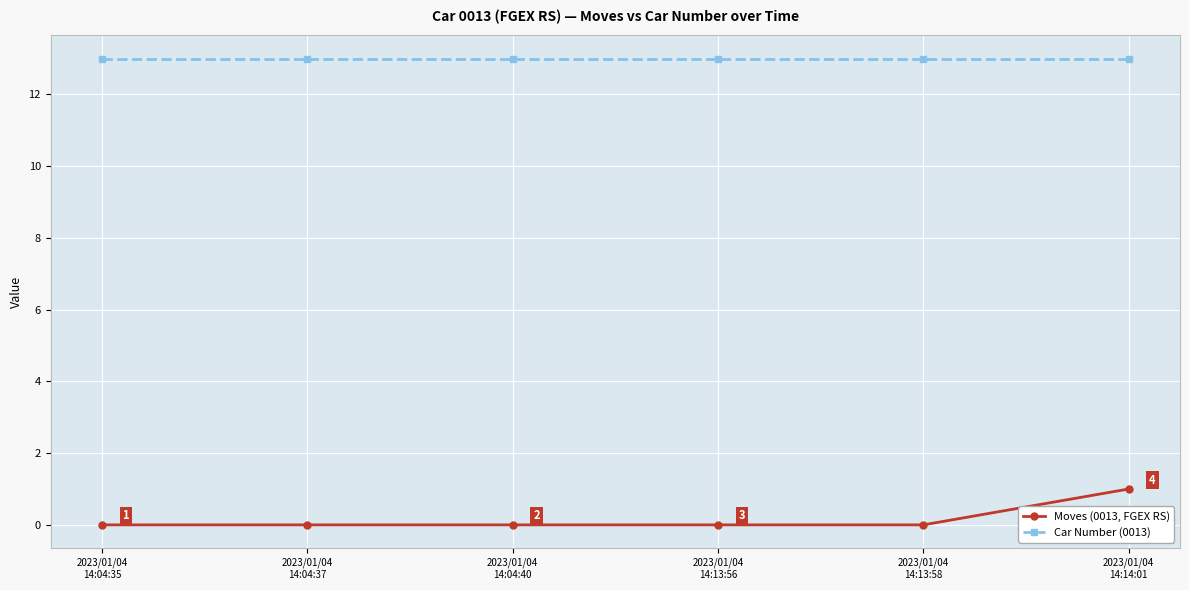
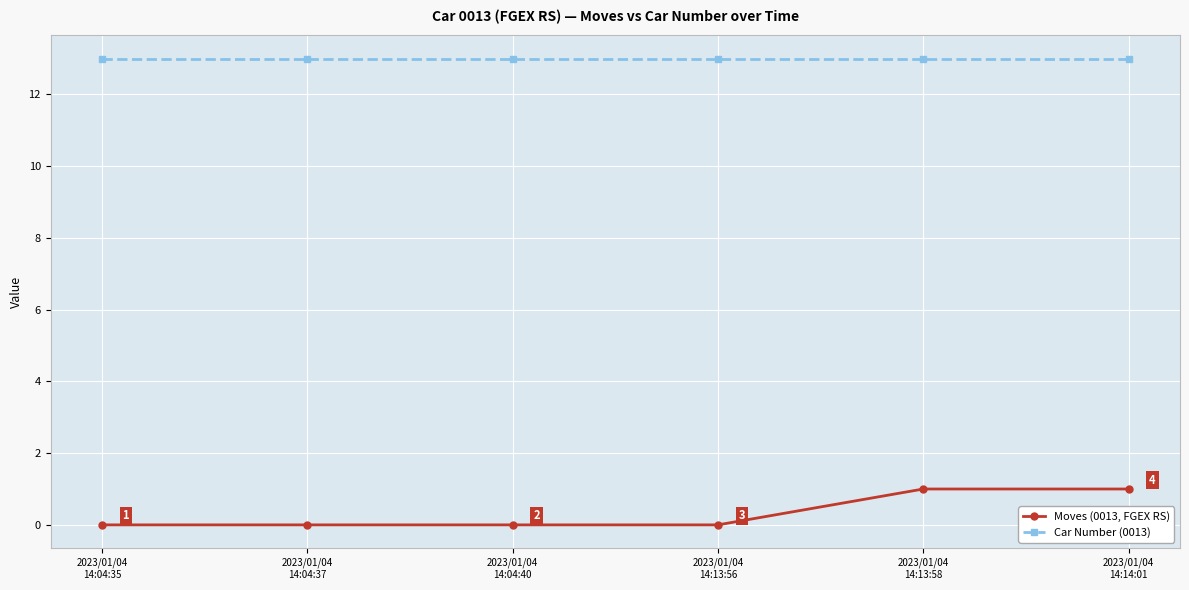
Moves (0013, FGEX RS), 2023/01/04 14:13:58: 0 -> 1
